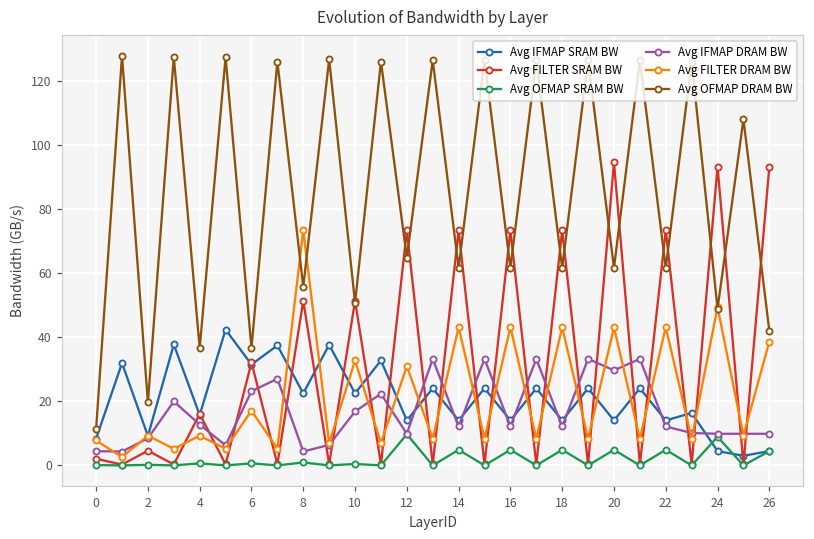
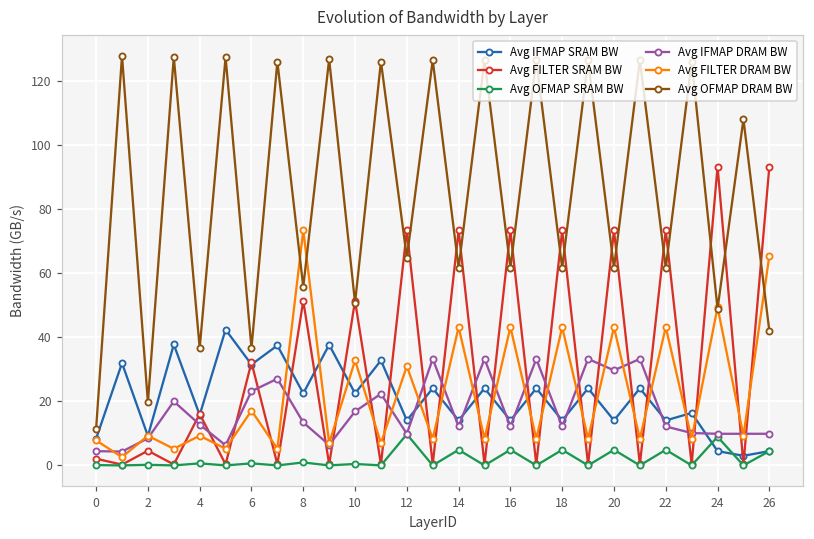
Avg IFMAP DRAM BW, 8: 4 -> 13
Avg FILTER SRAM BW, 20: 95 -> 73
Avg FILTER DRAM BW, 26: 39 -> 65
